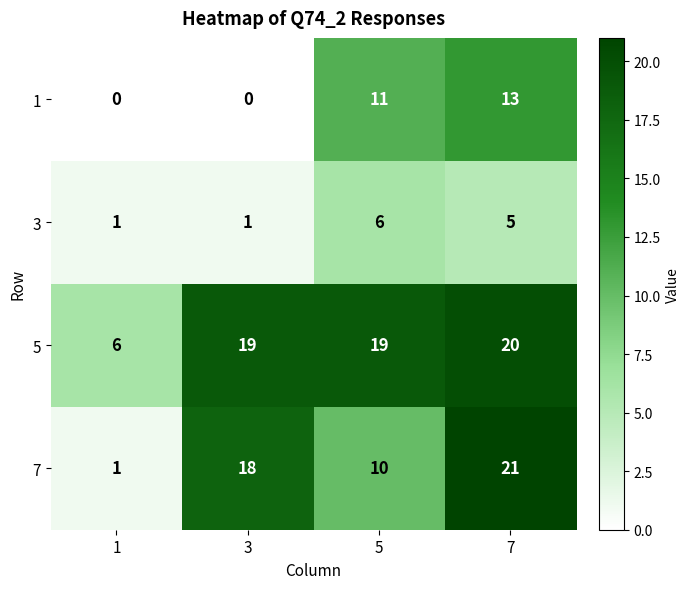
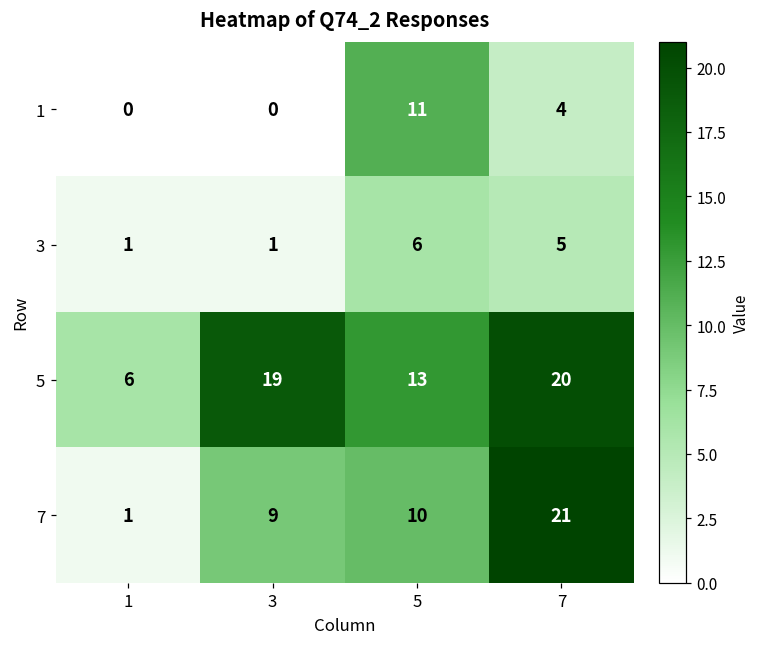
1, 7: 13 -> 4
5, 5: 19 -> 13
7, 3: 18 -> 9
